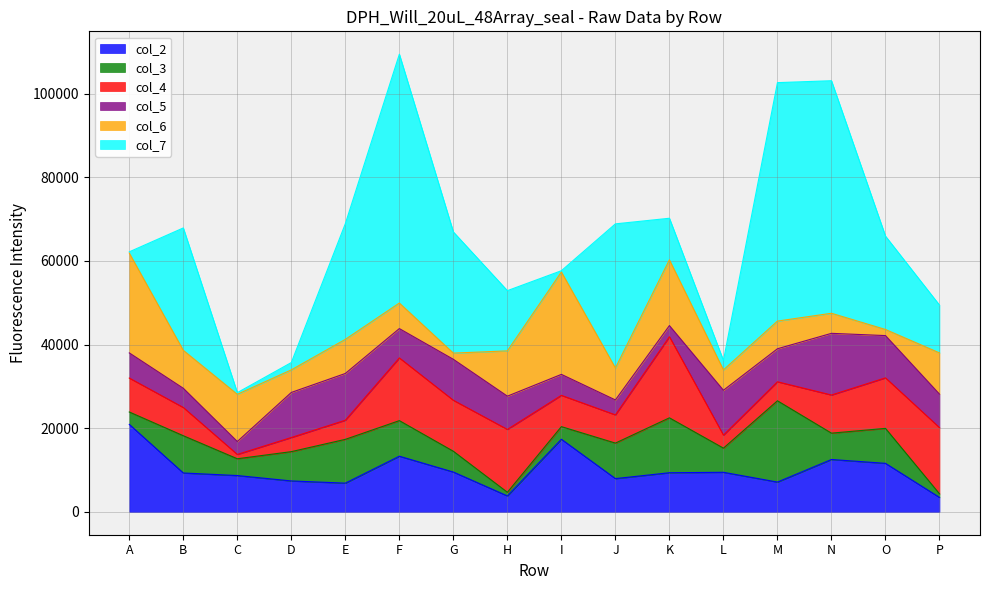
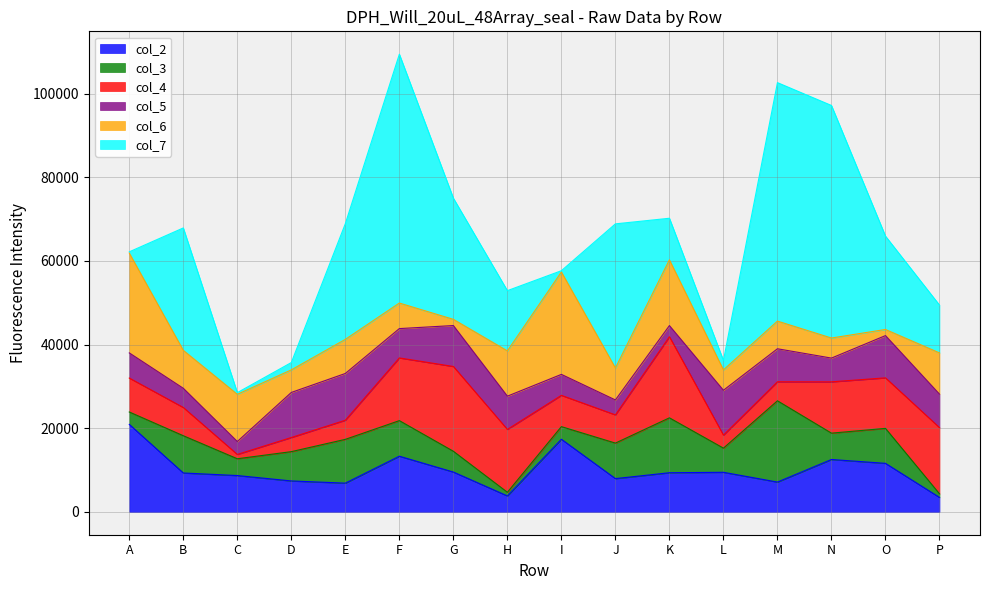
col_4, G: 12000 -> 20000
col_4, N: 9000 -> 12000
col_5, N: 15000 -> 6000
